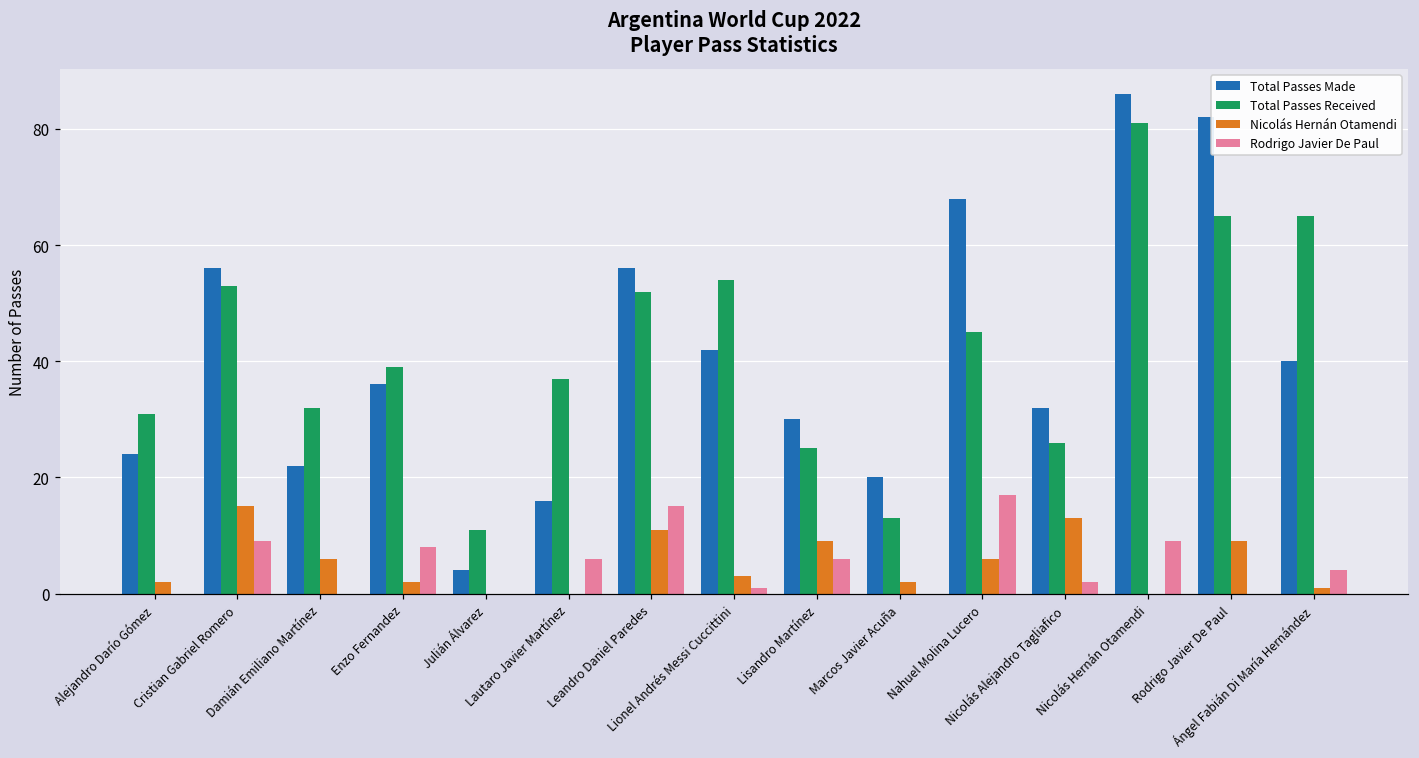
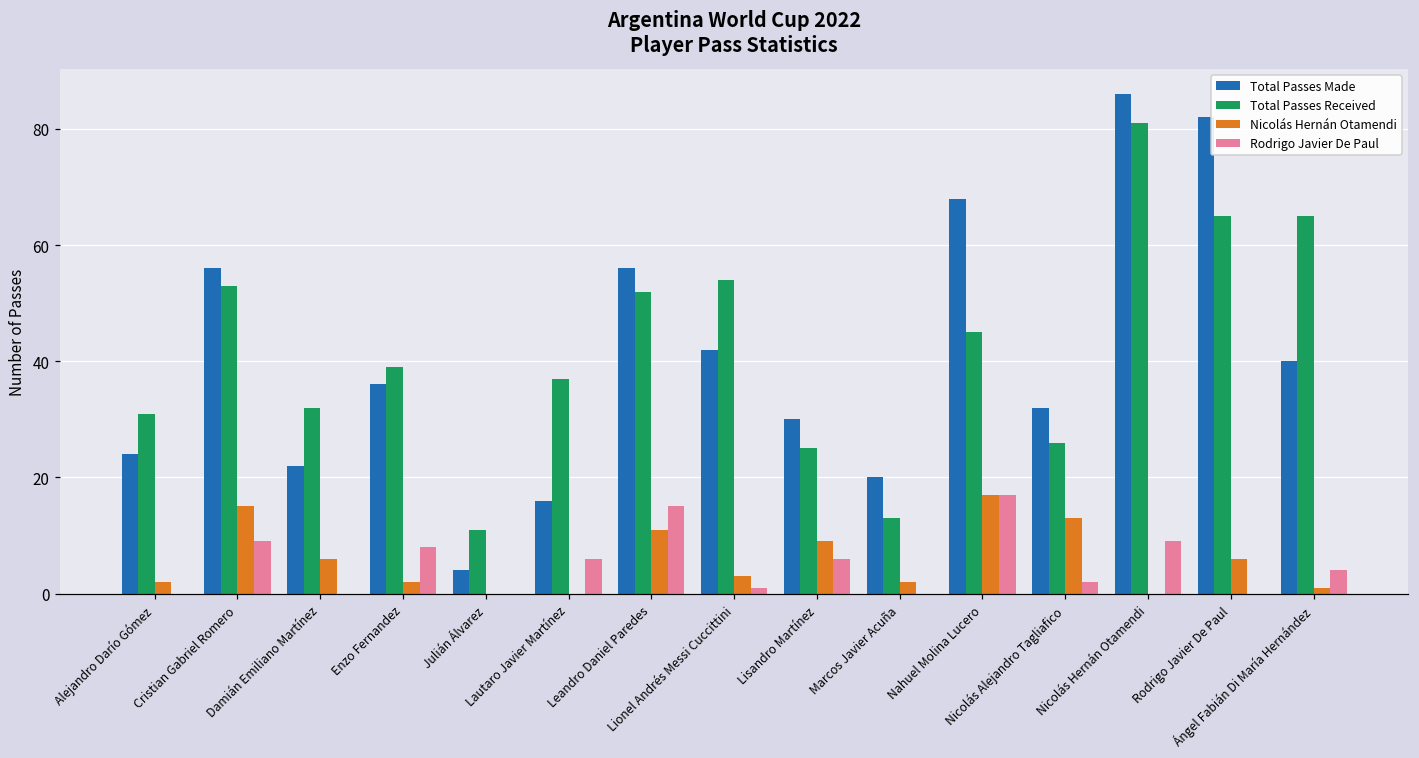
Nicolás Hernán Otamendi, Nahuel Molina Lucero: 6 -> 17
Nicolás Hernán Otamendi, Rodrigo Javier De Paul: 9 -> 6
